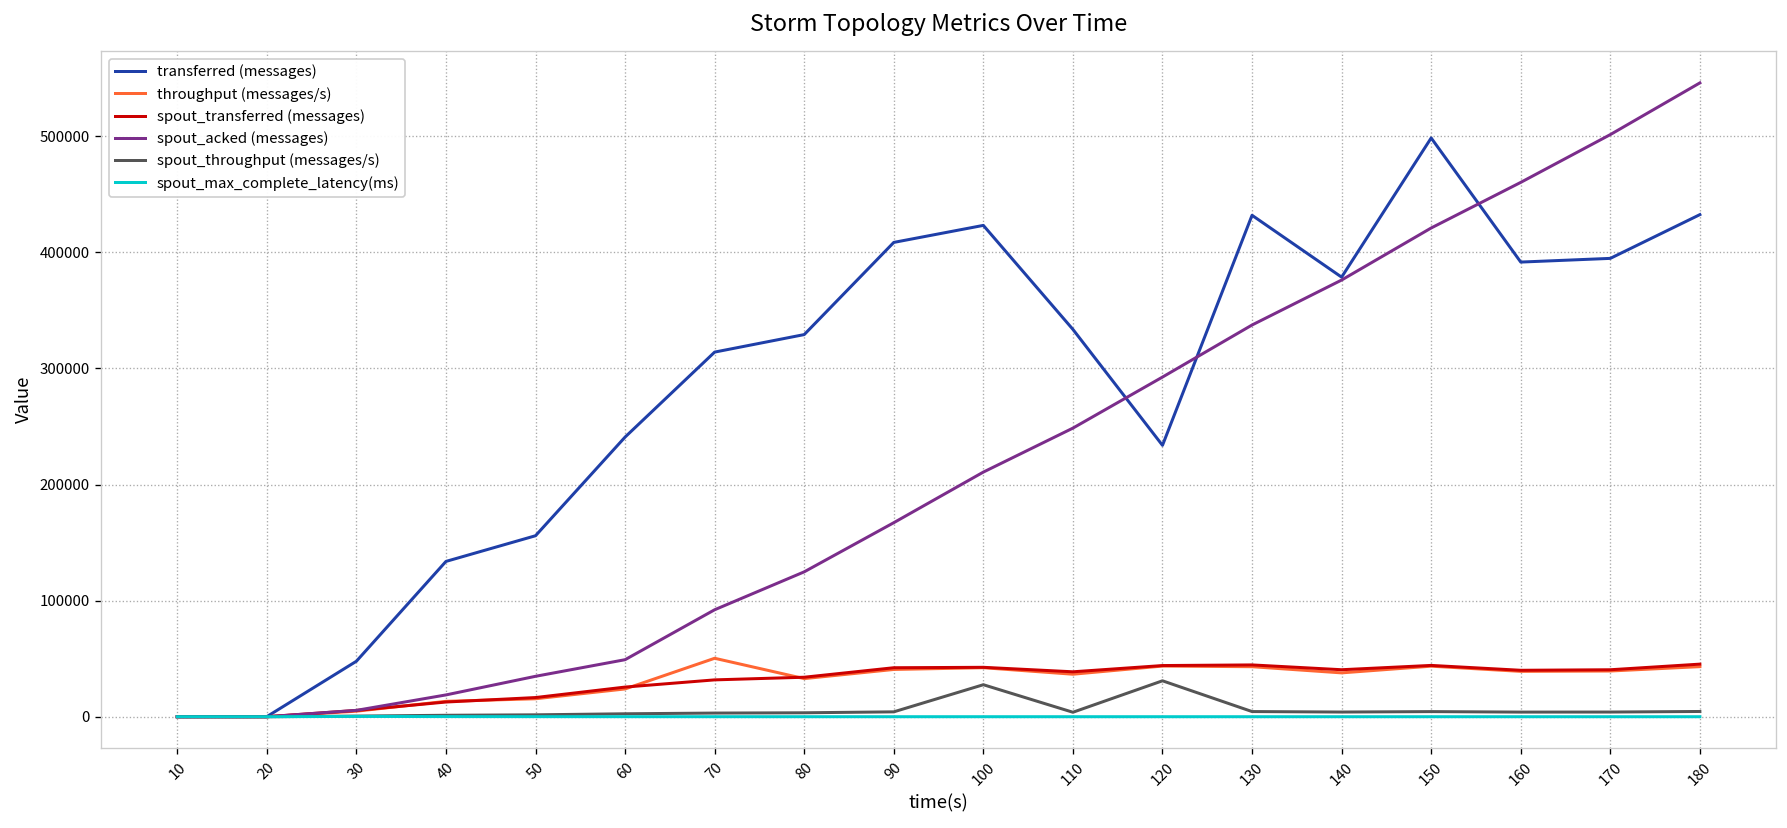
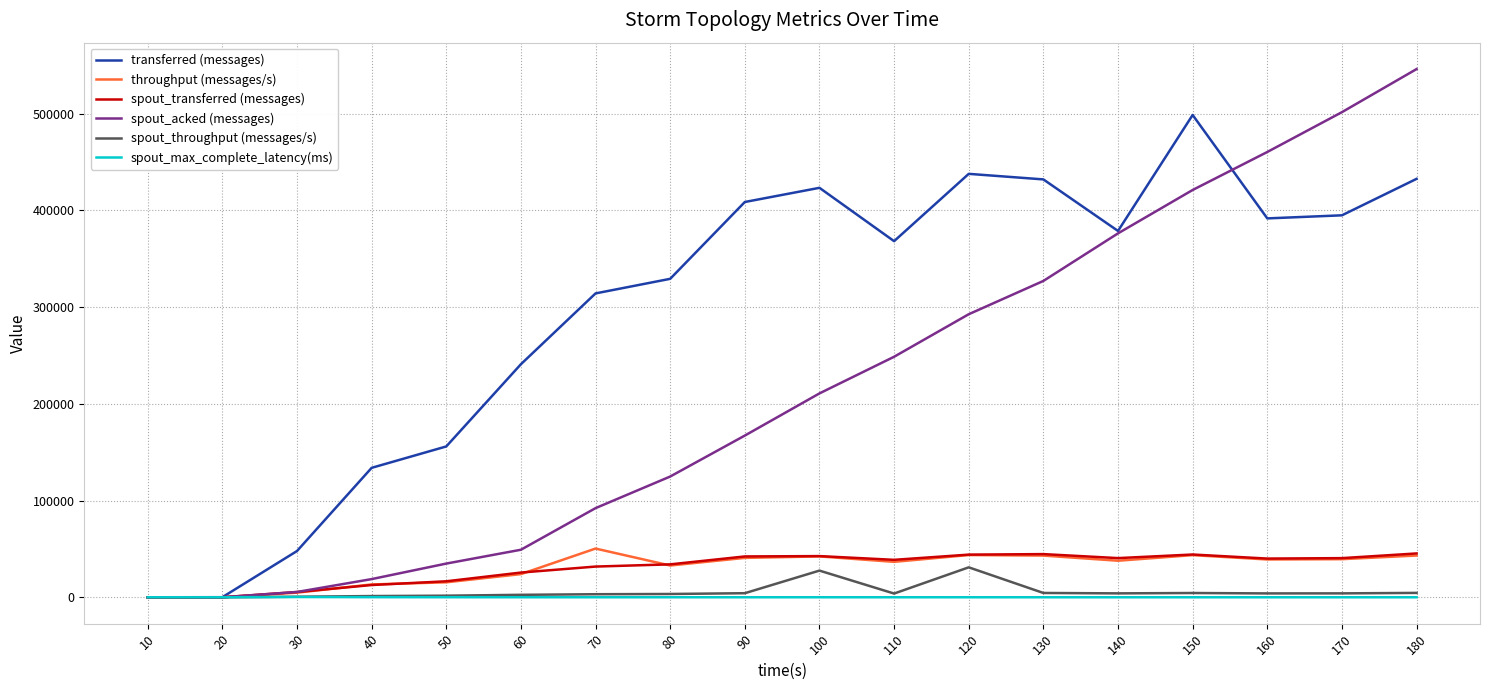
transferred (messages), 110: 330000 -> 370000
transferred (messages), 120: 230000 -> 440000
spout_acked (messages), 130: 340000 -> 330000
